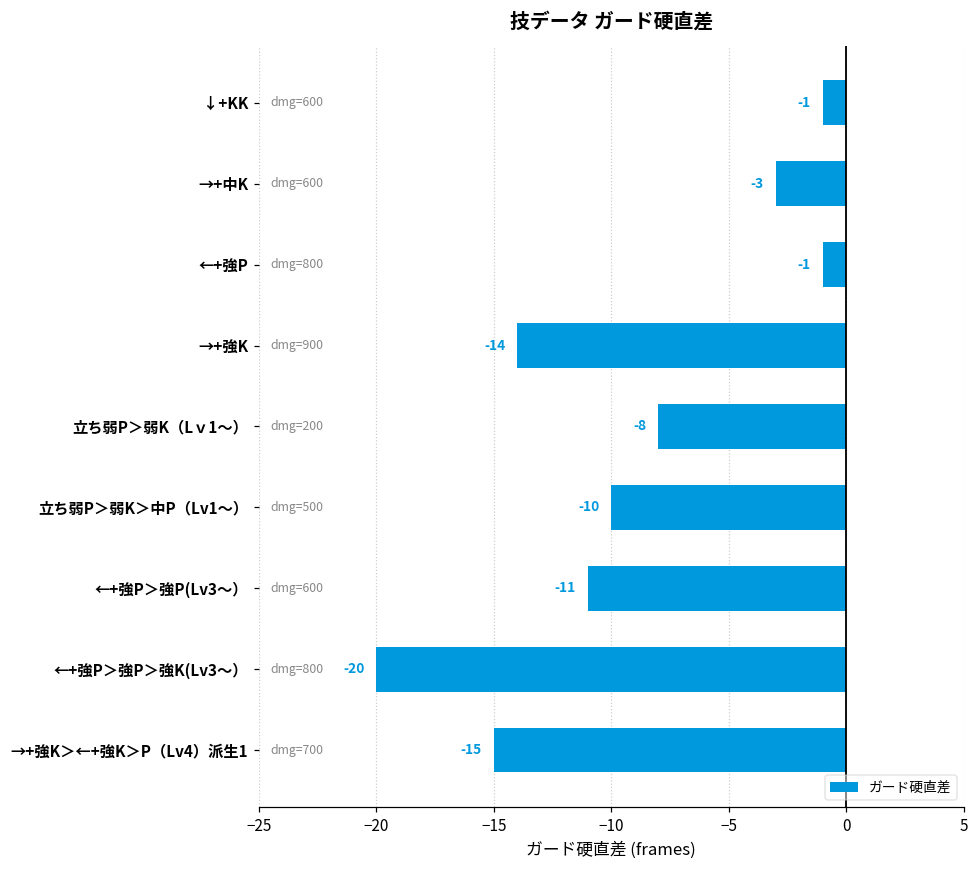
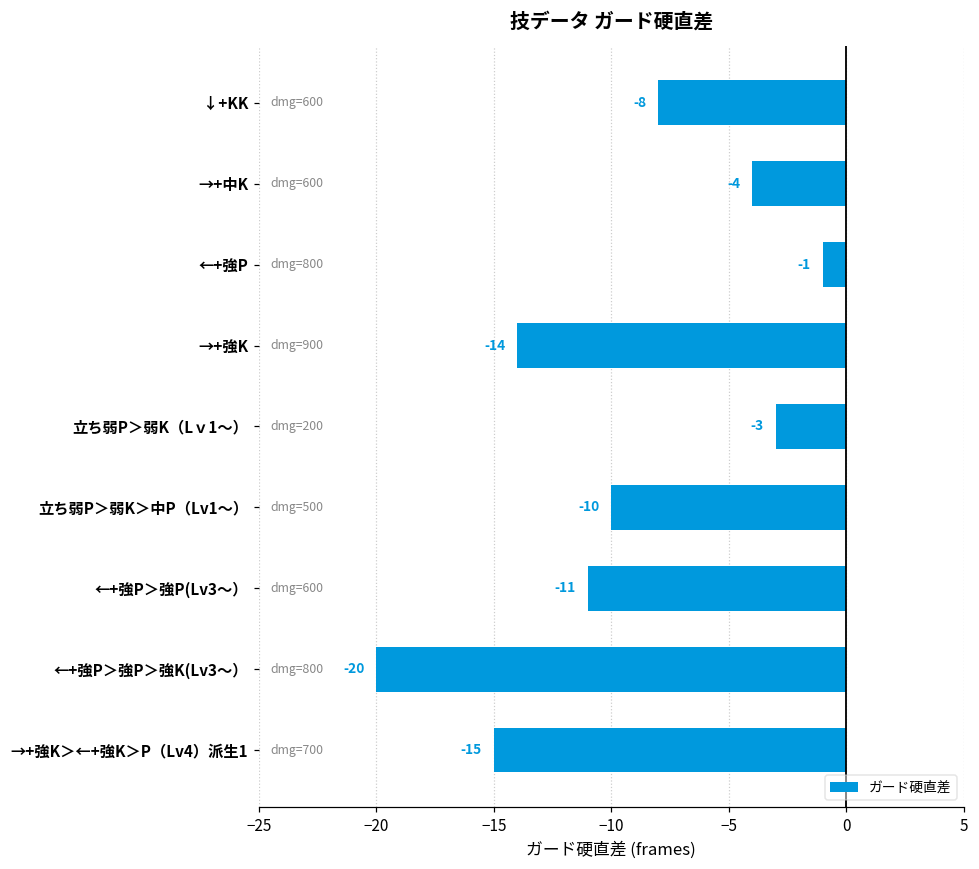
↓+KK: -1 -> -8
→+中K: -3 -> -4
立ち弱P＞弱K（Lｖ1～）: -8 -> -3
